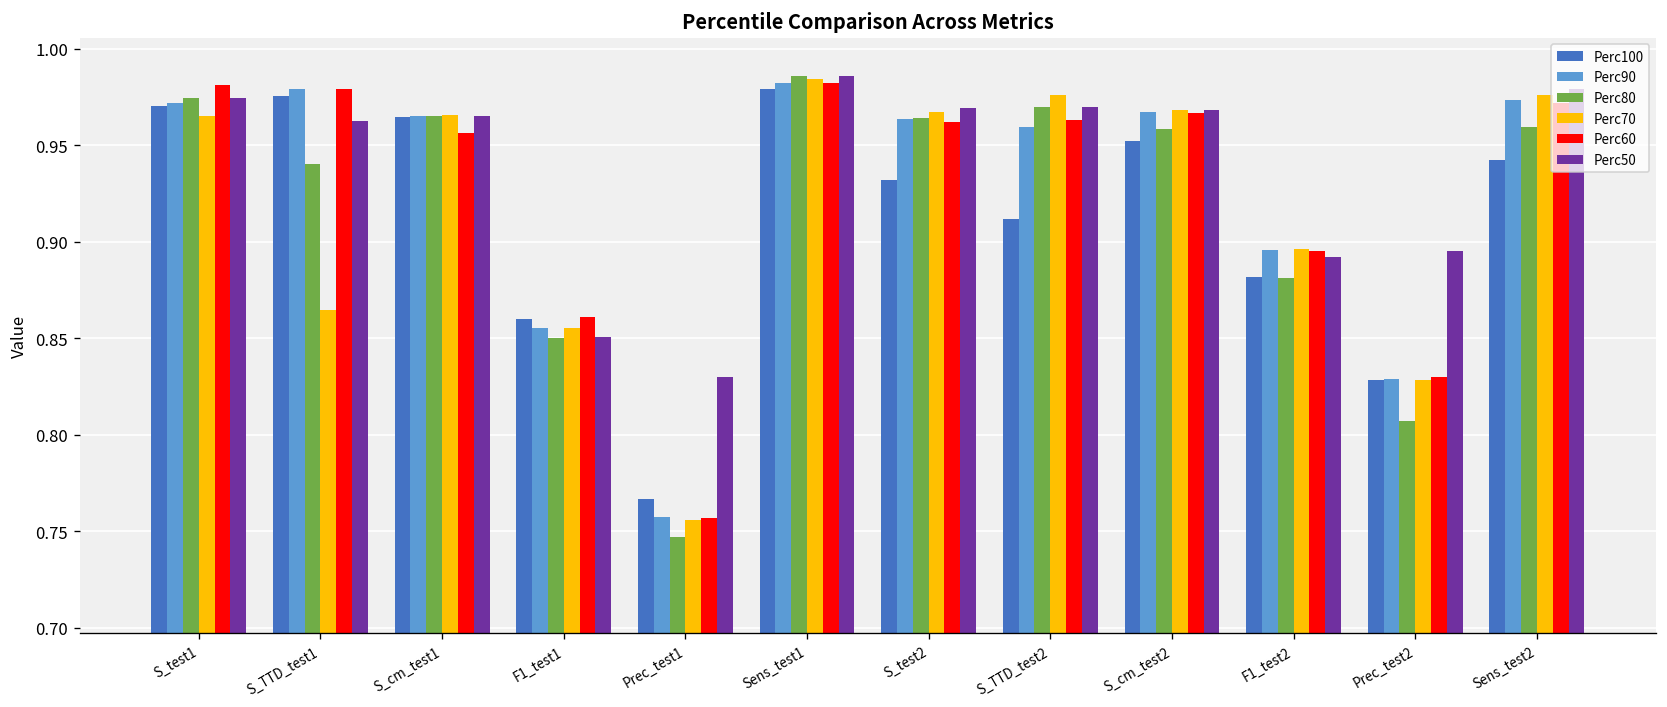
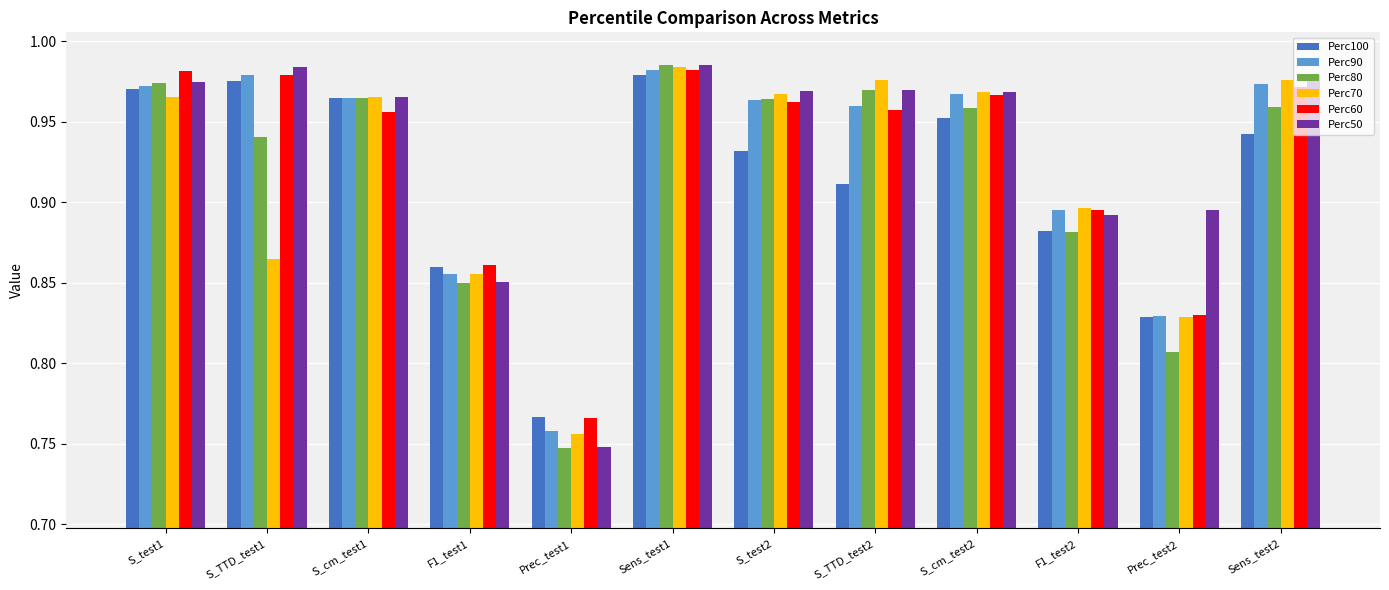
Perc50, S_TTD_test1: 0.962 -> 0.984
Perc60, Prec_test1: 0.757 -> 0.766
Perc50, Prec_test1: 0.830 -> 0.748
Perc60, S_TTD_test2: 0.963 -> 0.958
